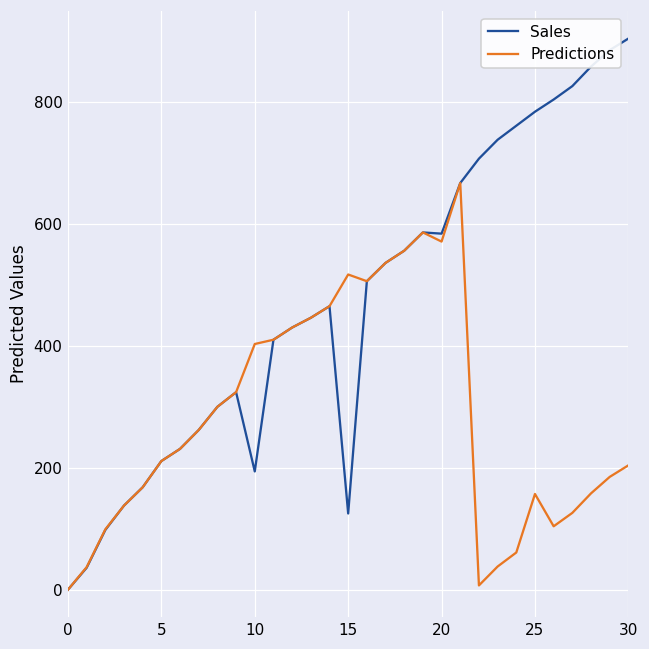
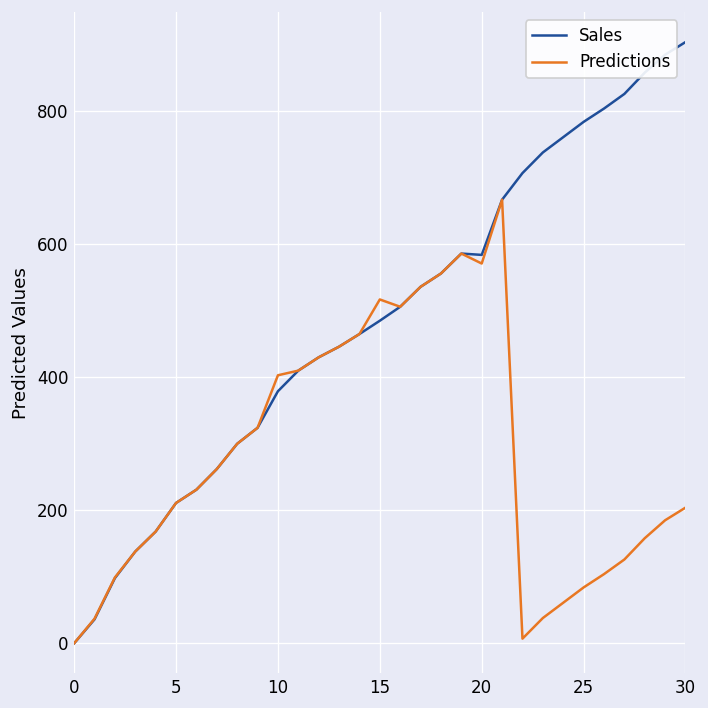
Sales, 10: 190 -> 380
Sales, 15: 130 -> 490
Predictions, 25: 160 -> 80
